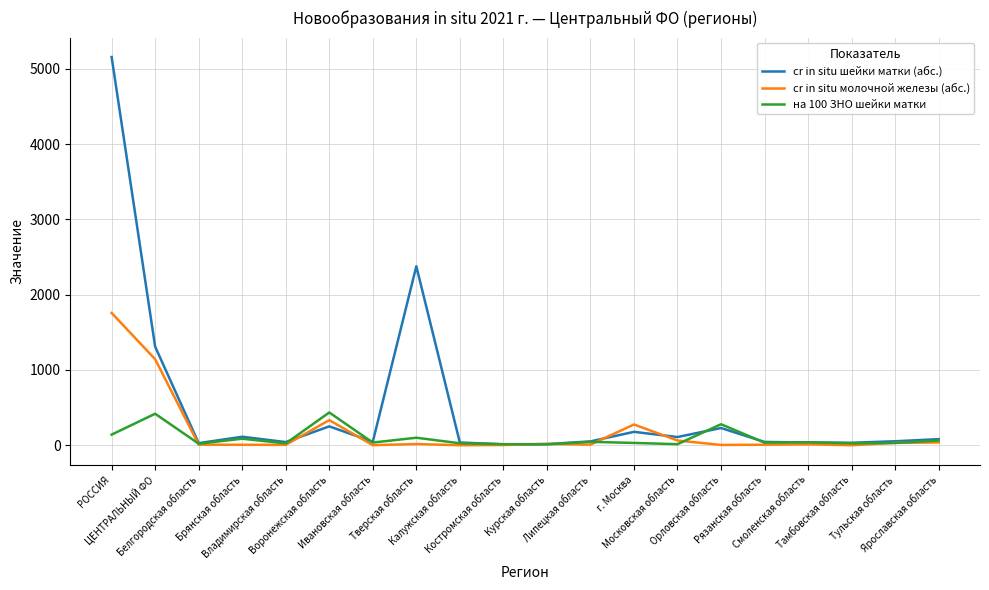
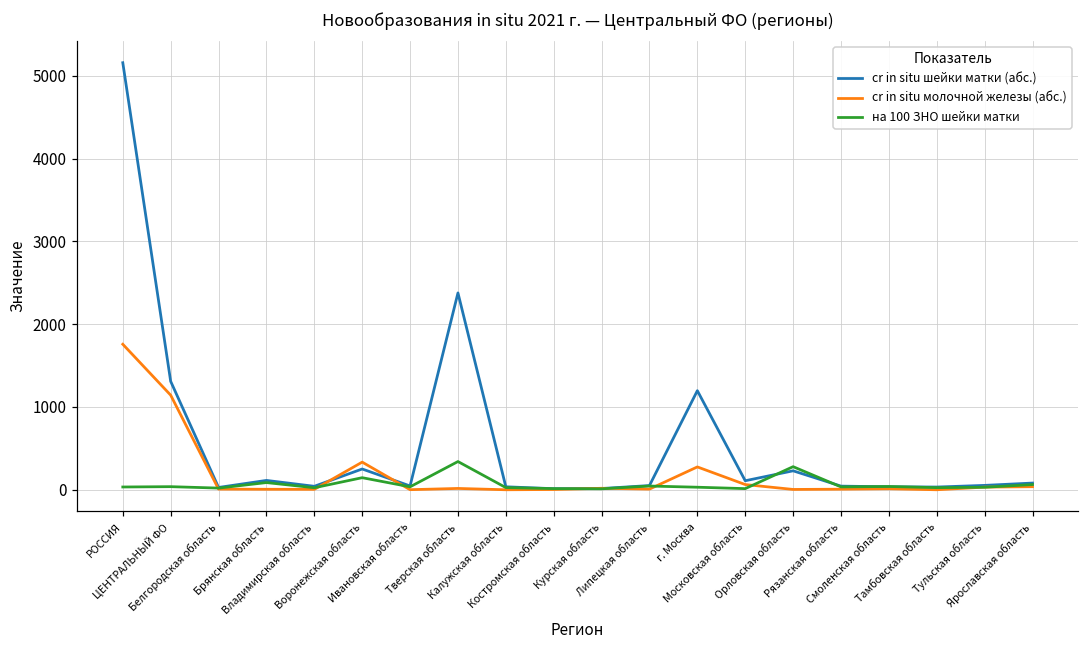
на 100 ЗНО шейки матки, РОССИЯ: 100 -> 0
на 100 ЗНО шейки матки, ЦЕНТРАЛЬНЫЙ ФО: 400 -> 0
на 100 ЗНО шейки матки, Воронежская область: 400 -> 100
на 100 ЗНО шейки матки, Тверская область: 100 -> 300
cr in situ шейки матки (абс.), г. Москва: 200 -> 1200
